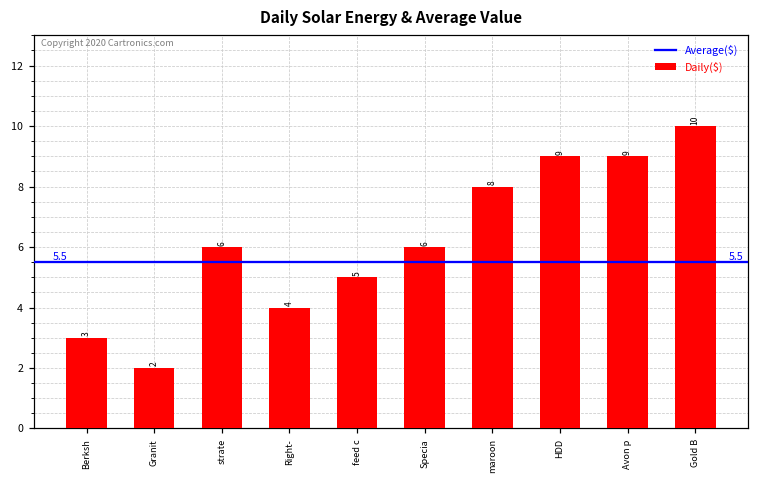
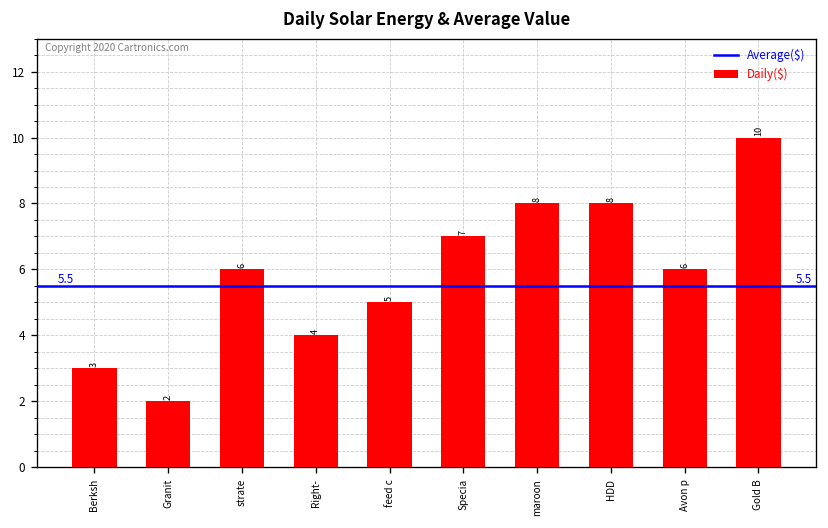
Specia: 6 -> 7
HDD: 9 -> 8
Avon p: 9 -> 6
